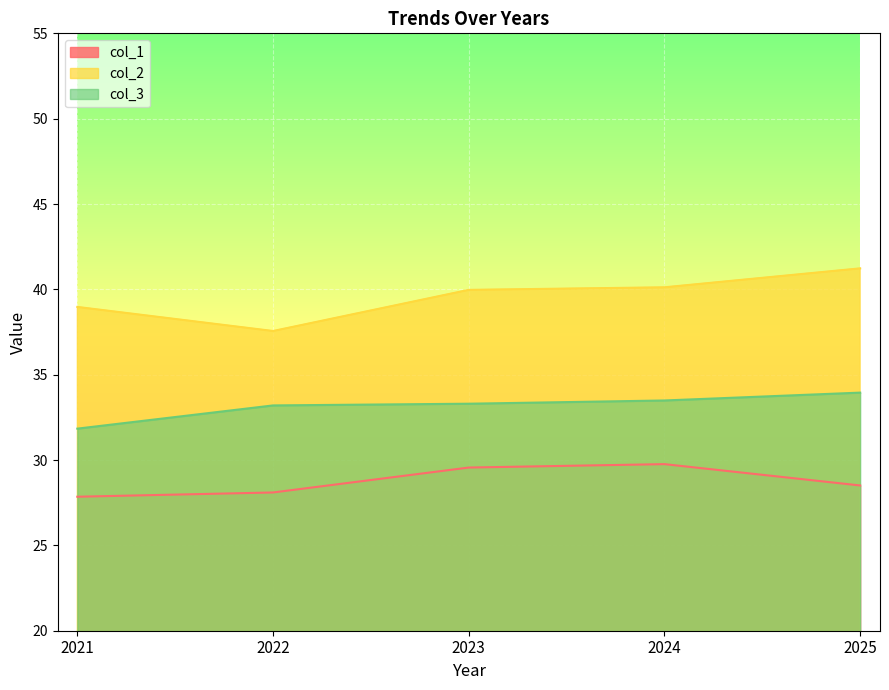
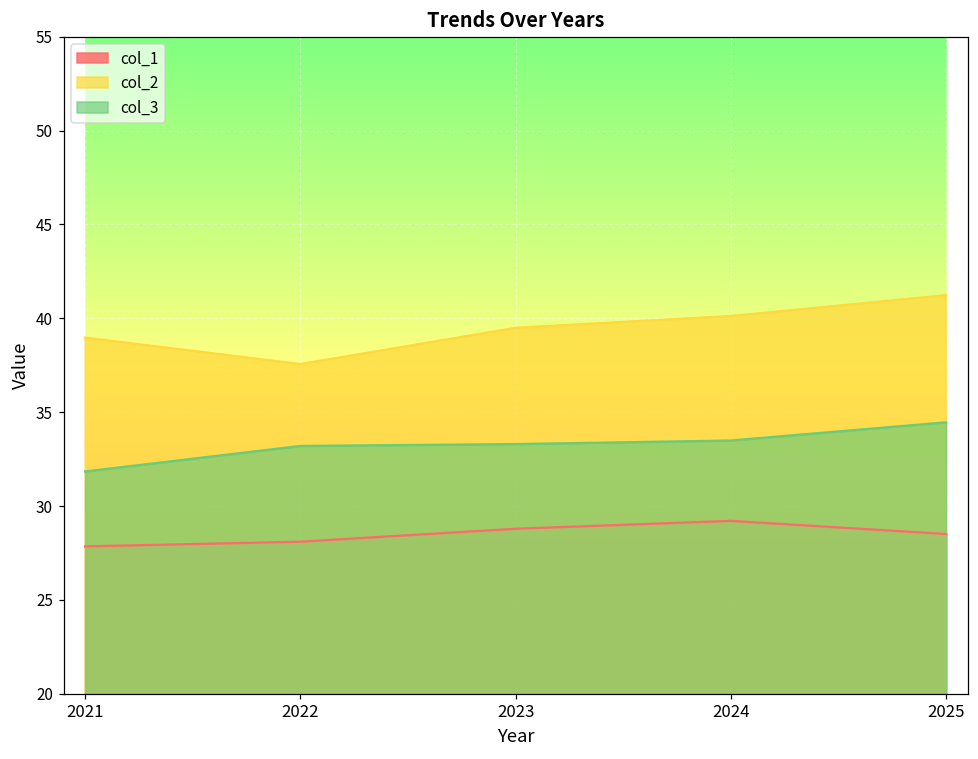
col_1, 2023: 29.6 -> 28.8
col_2, 2023: 40.0 -> 39.5
col_1, 2024: 29.8 -> 29.2
col_3, 2025: 34.0 -> 34.5
